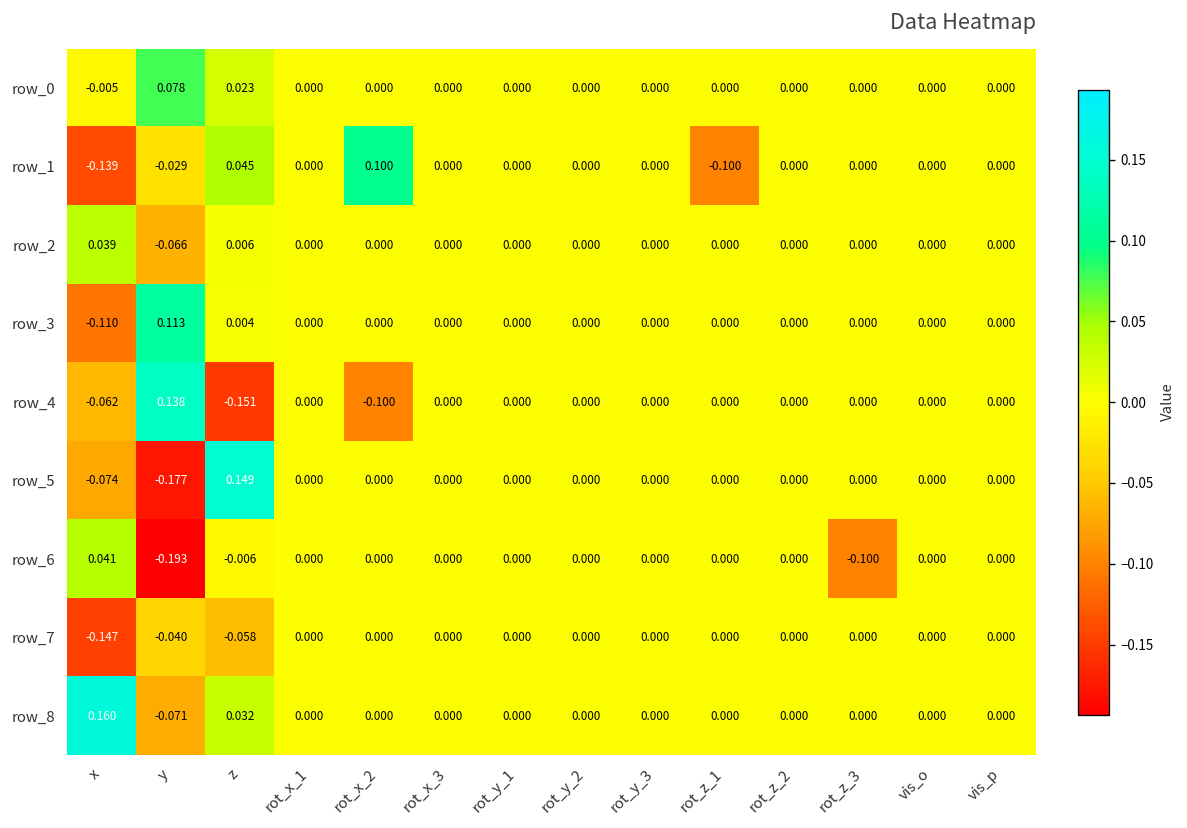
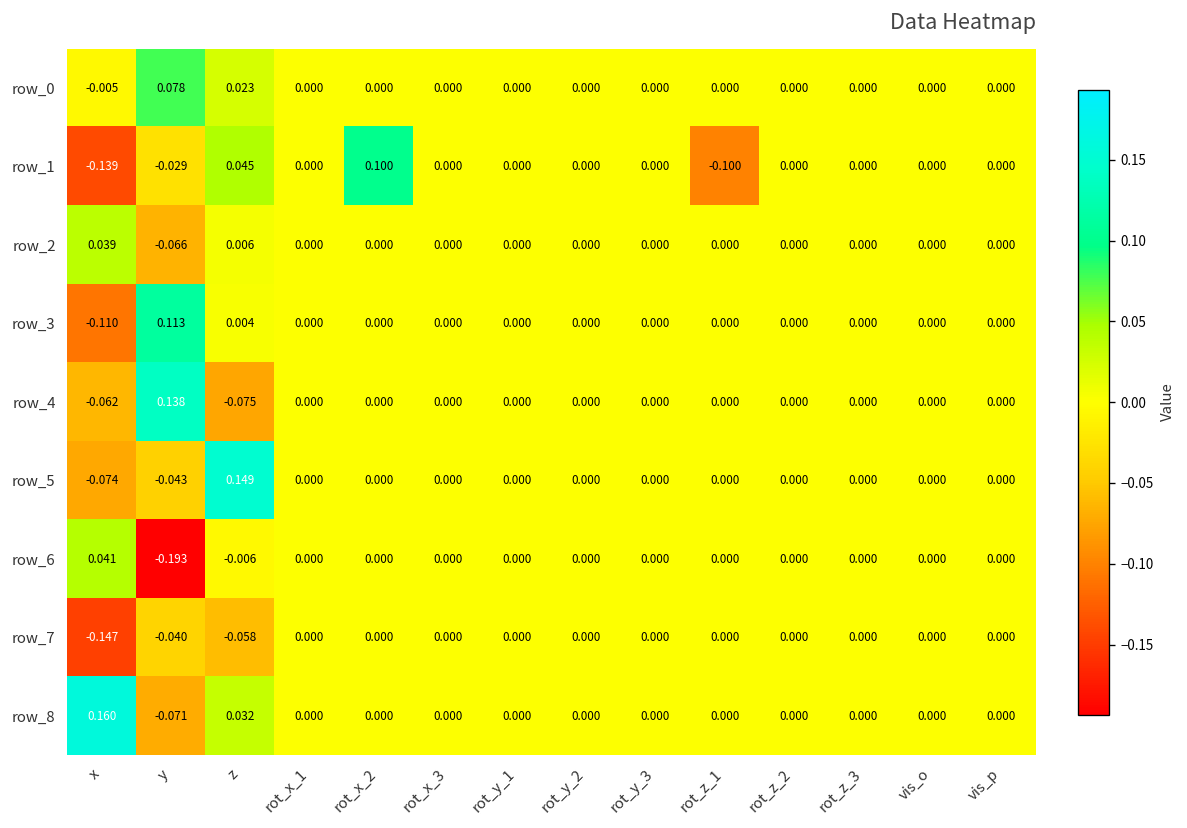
row_4, z: -0.151 -> -0.075
row_4, rot_x_2: -0.100 -> 0.000
row_5, y: -0.177 -> -0.043
row_6, rot_z_3: -0.100 -> 0.000
